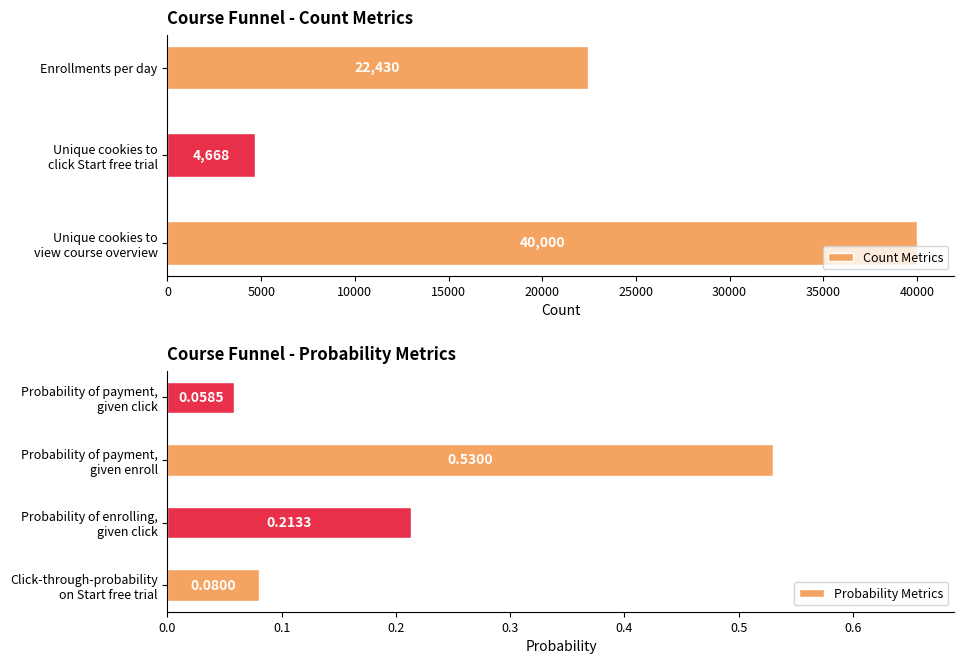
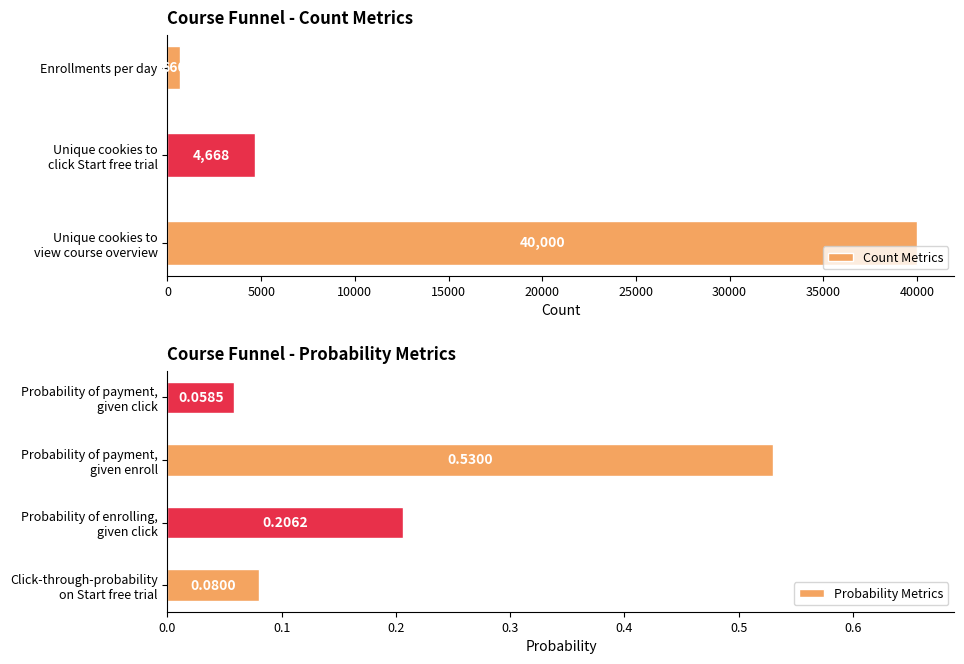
Course Funnel - Count Metrics, Enrollments per day: 22400 -> 700
Course Funnel - Probability Metrics, Probability of enrolling, given click: 0.2133 -> 0.2062
